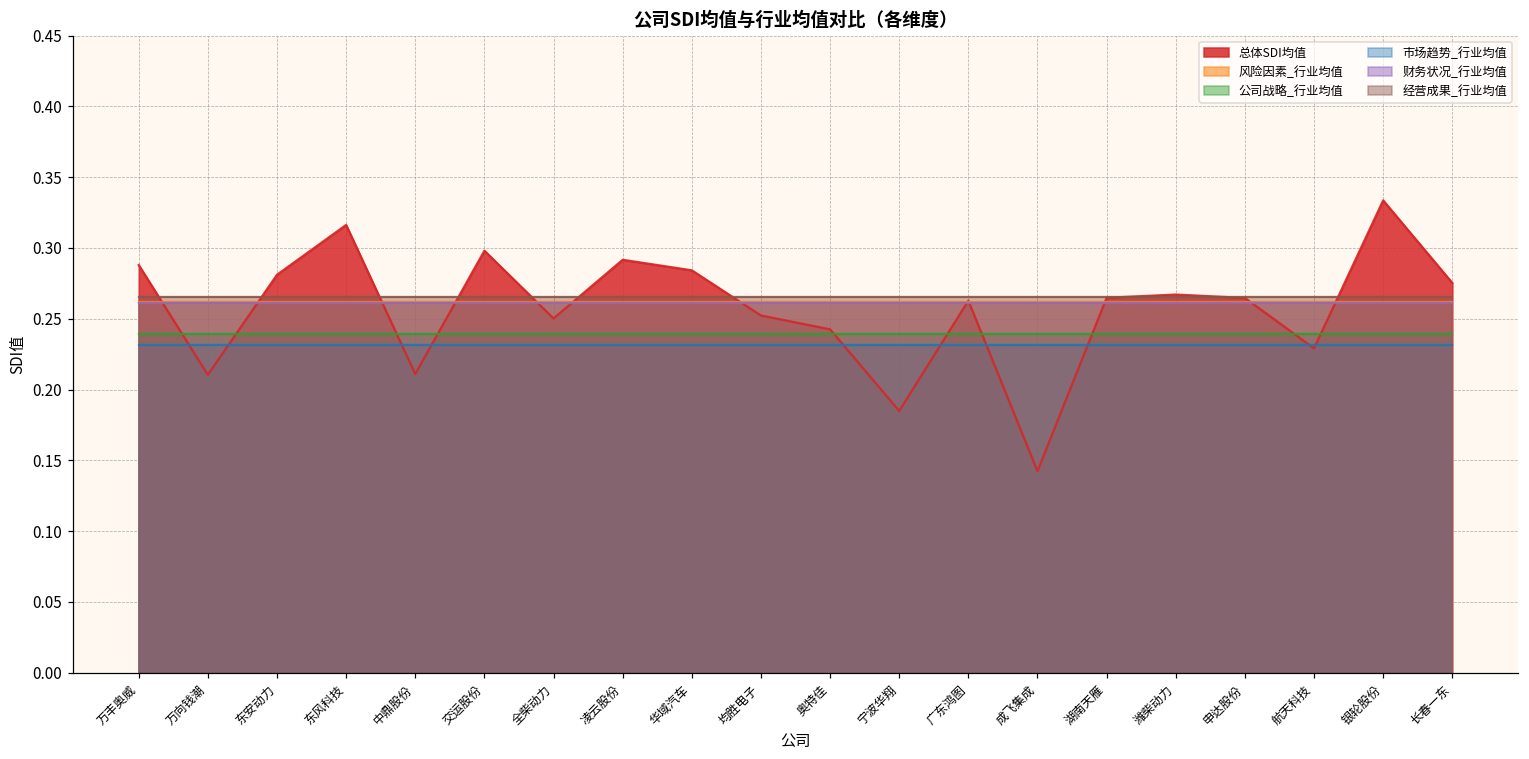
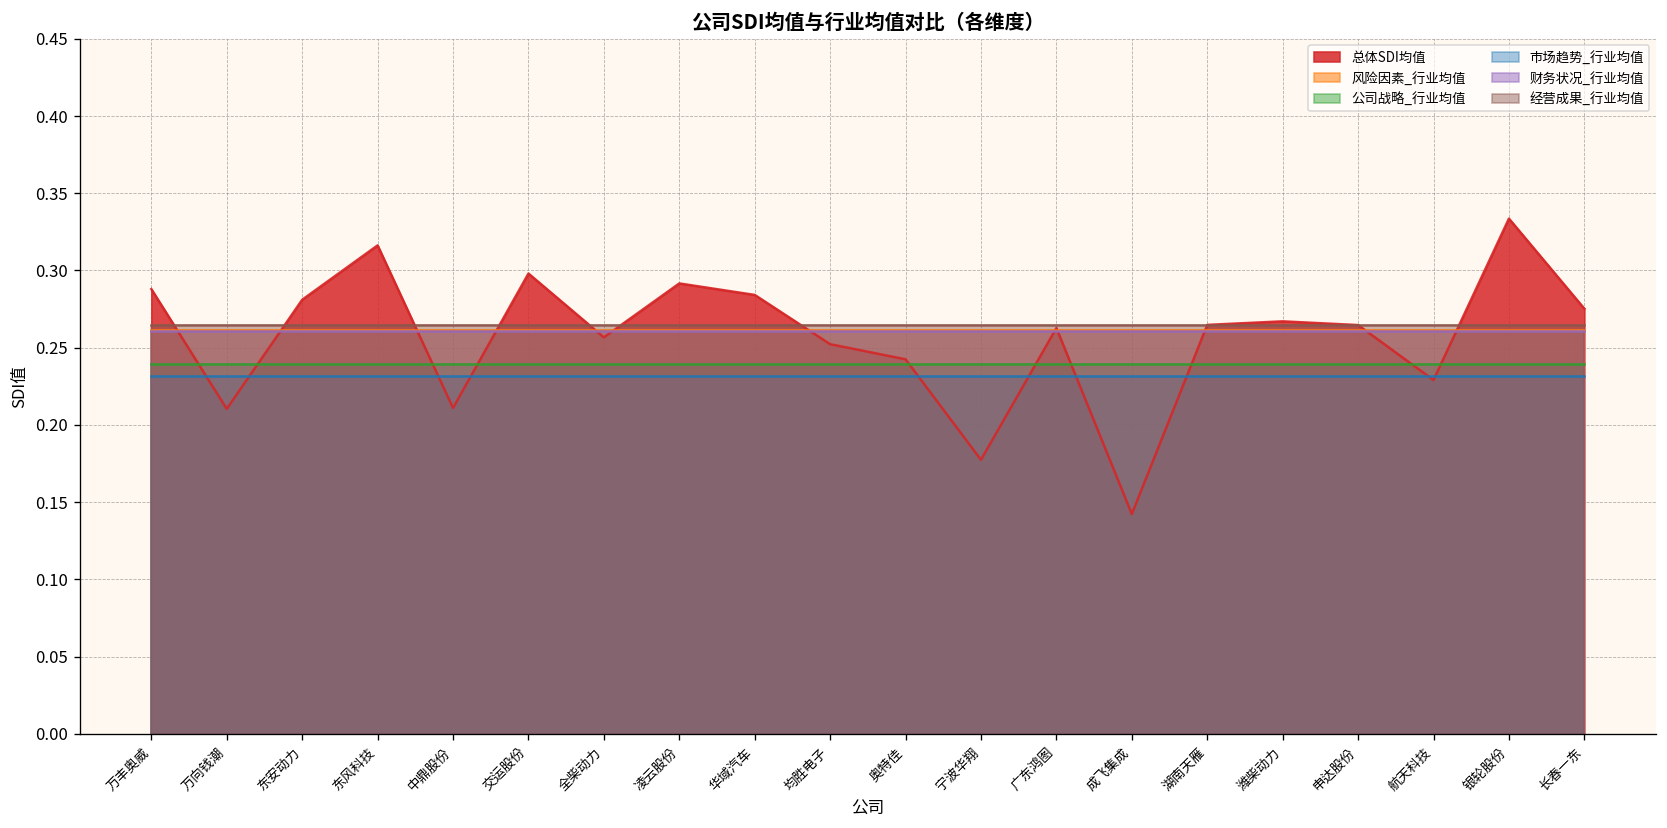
总体SDI均值, 全柴动力: 0.250 -> 0.257
总体SDI均值, 宁波华翔: 0.185 -> 0.177
